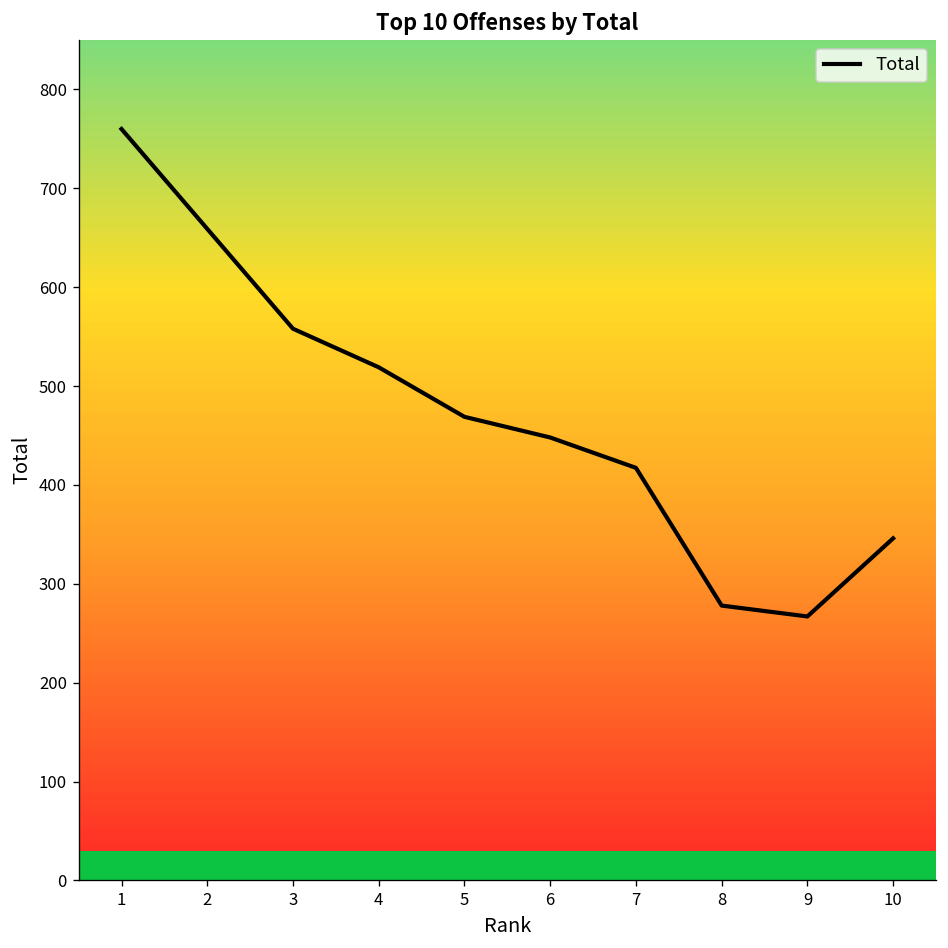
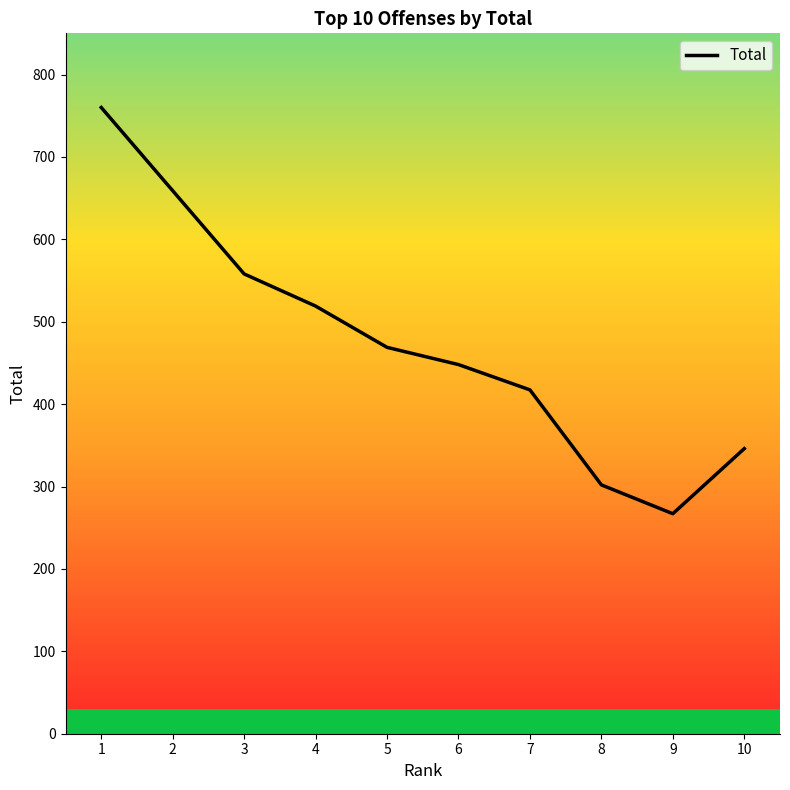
Total, 8: 280 -> 300
